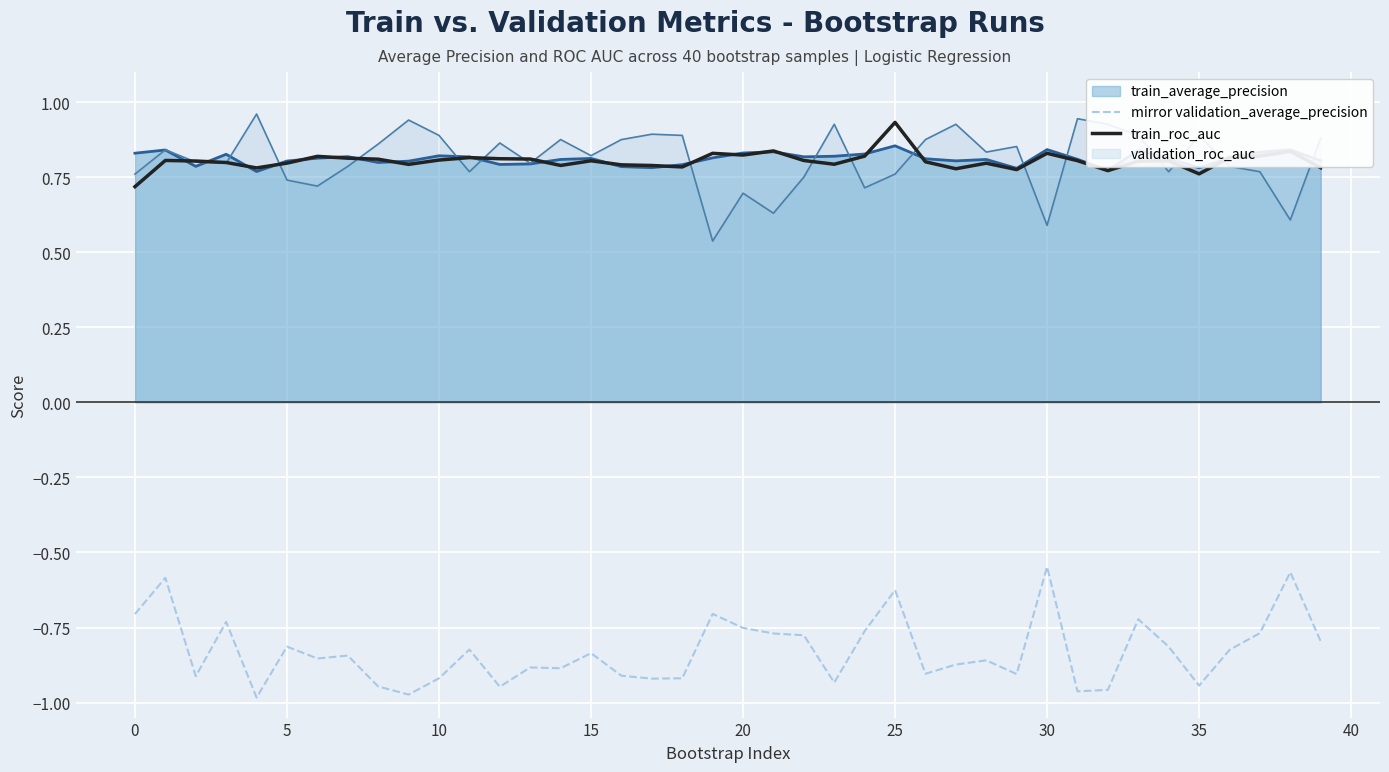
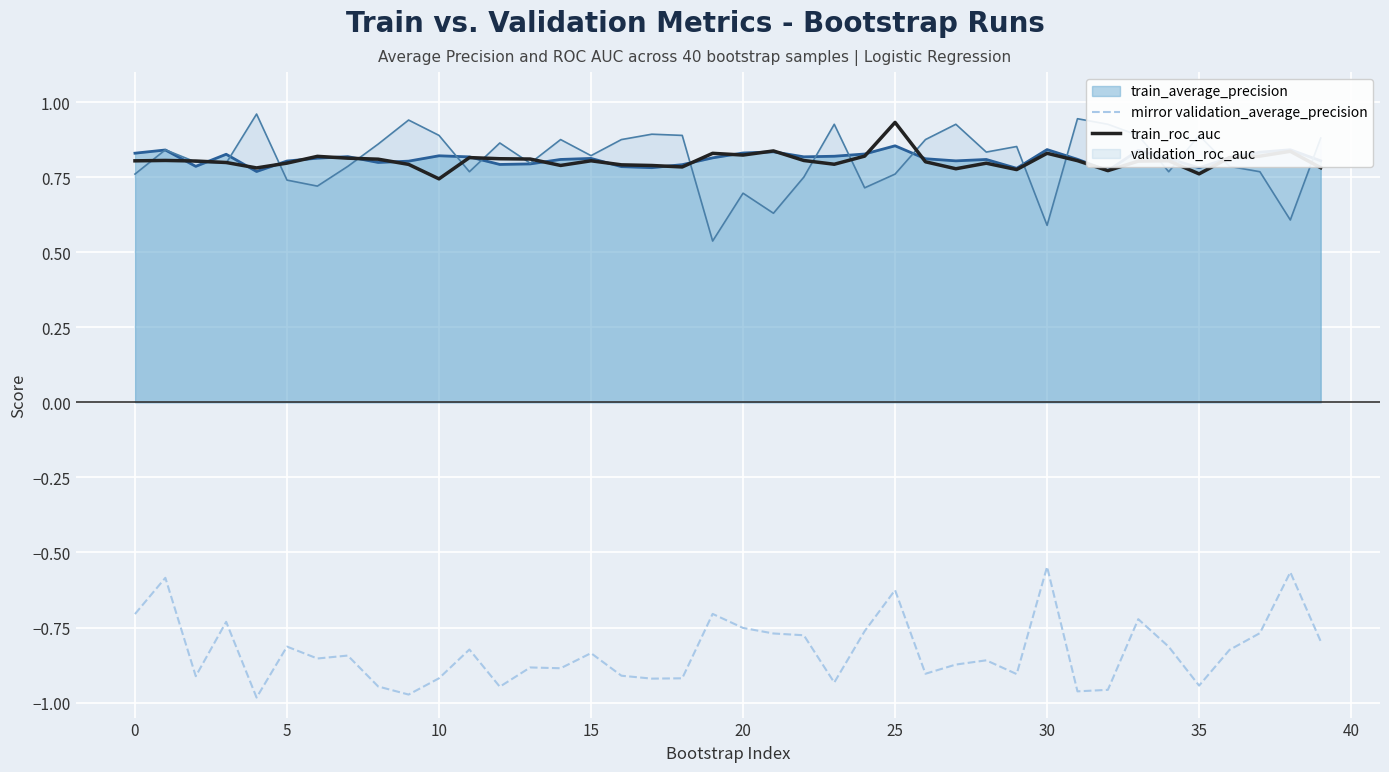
train_roc_auc, 0: 0.72 -> 0.80
train_roc_auc, 10: 0.81 -> 0.74
